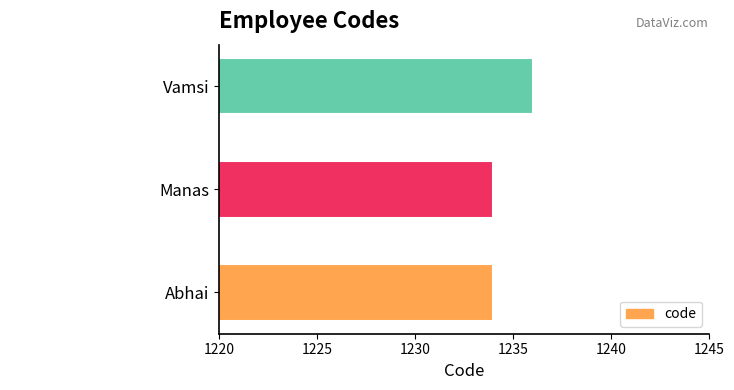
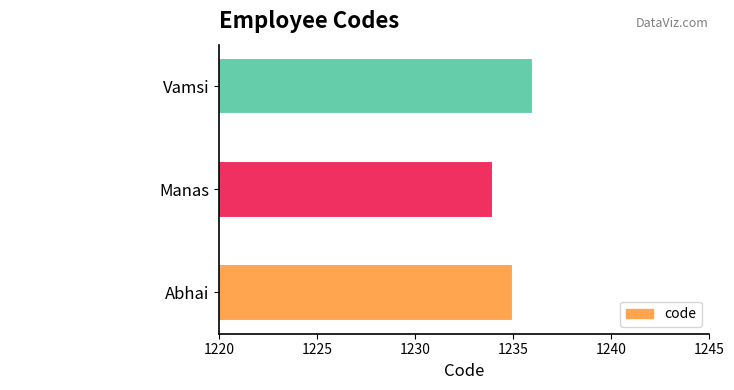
Abhai: 1234 -> 1235
